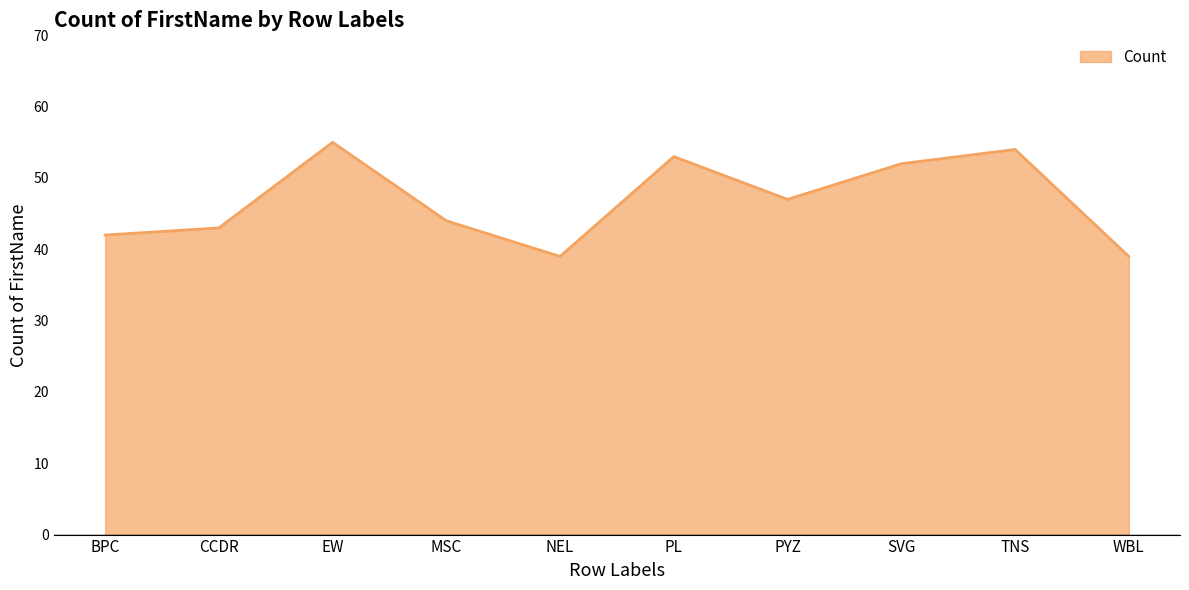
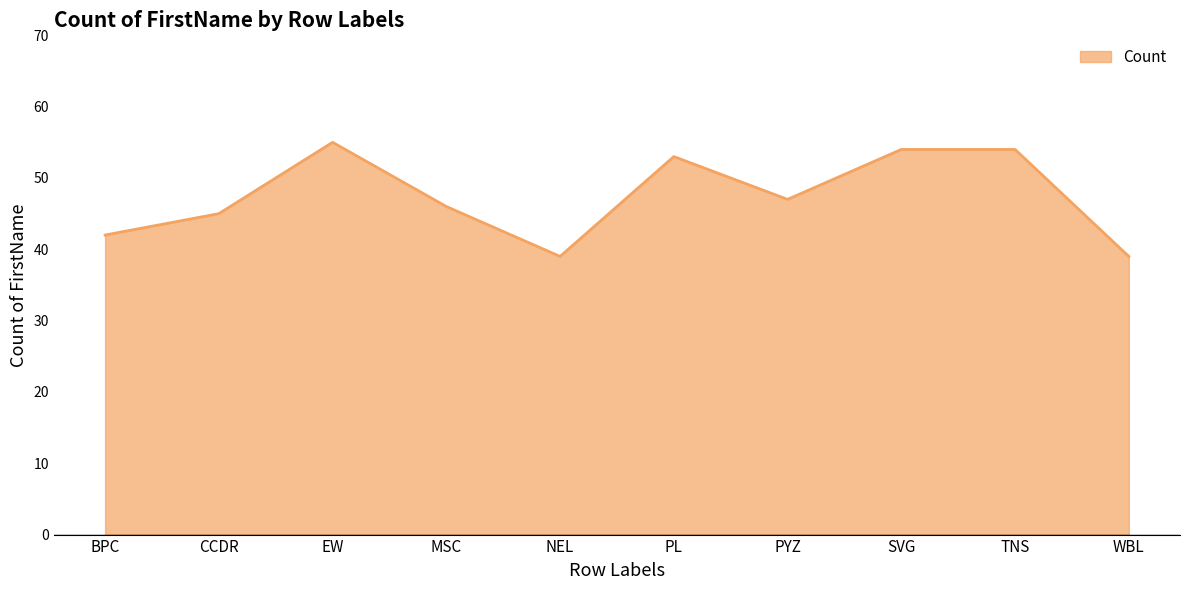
CCDR: 43 -> 45
MSC: 44 -> 46
SVG: 52 -> 54
